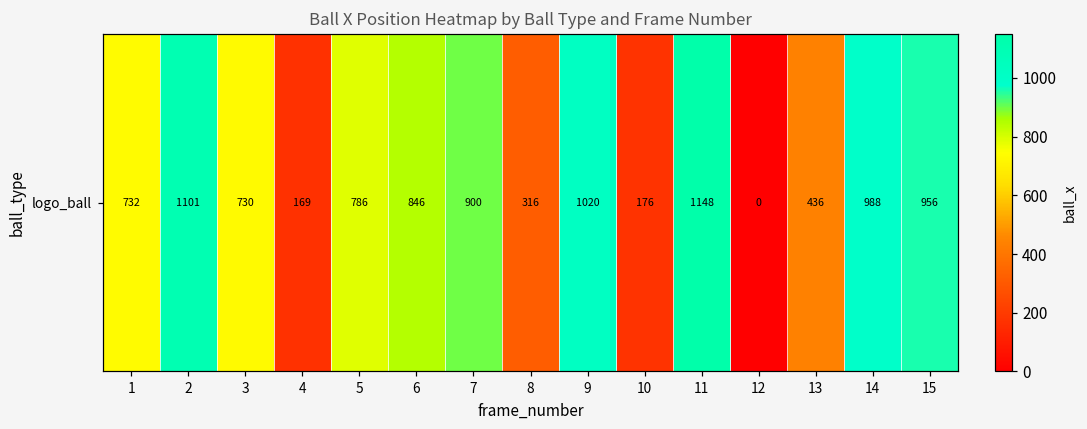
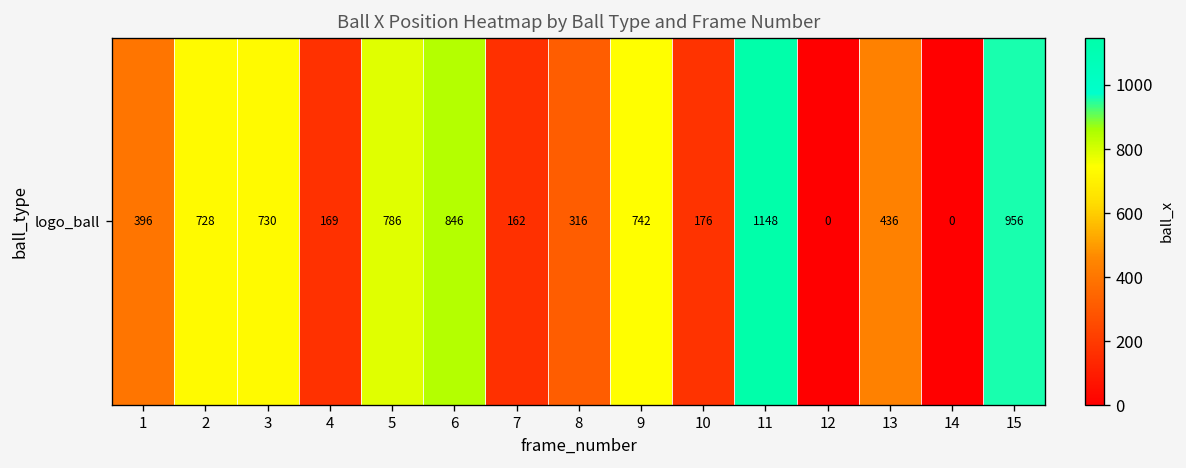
logo_ball, 1: 732 -> 396
logo_ball, 2: 1101 -> 728
logo_ball, 7: 900 -> 162
logo_ball, 9: 1020 -> 742
logo_ball, 14: 988 -> 0
